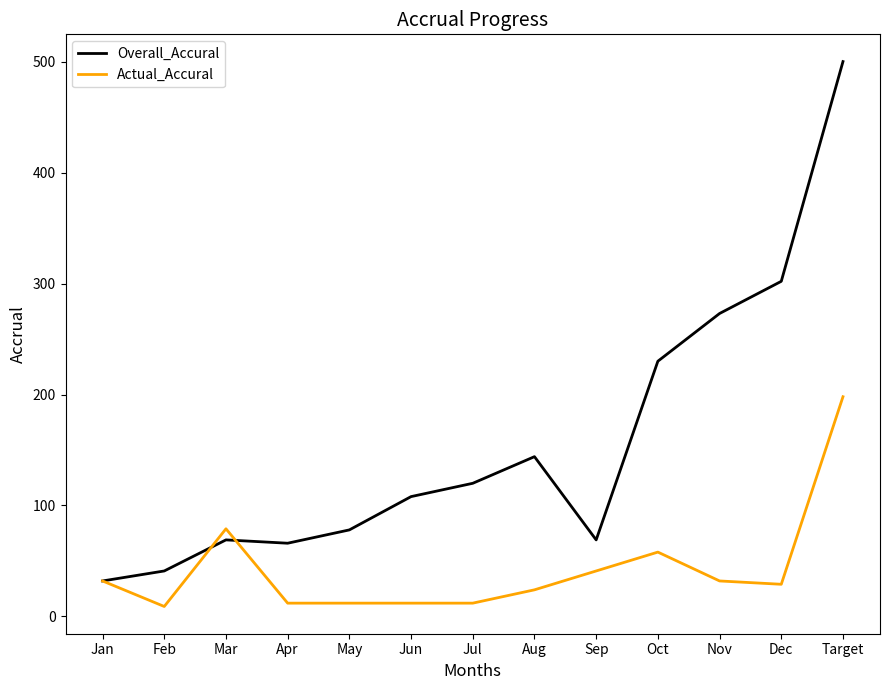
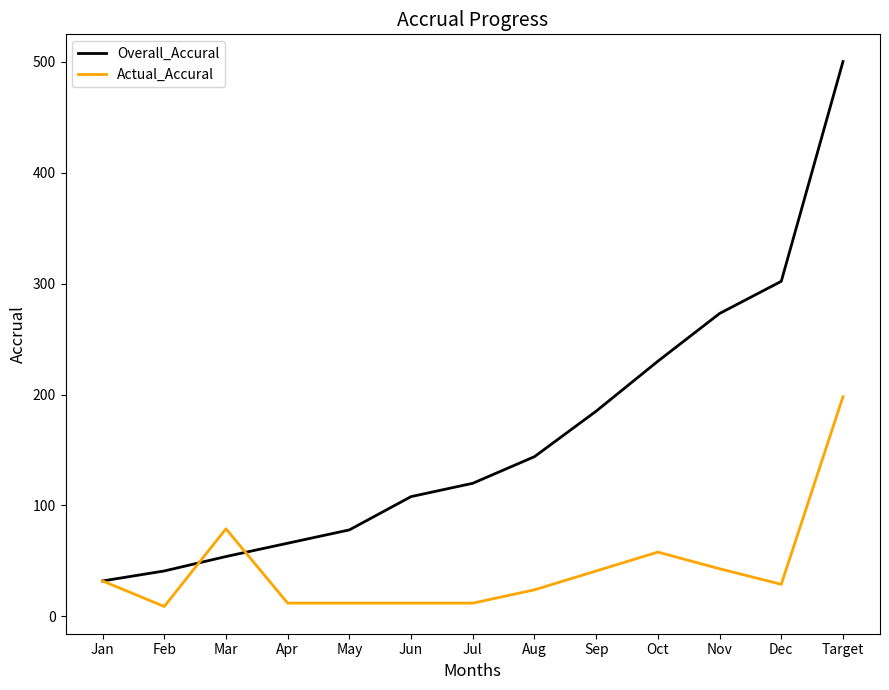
Overall_Accural, Mar: 69 -> 54
Overall_Accural, Sep: 69 -> 185
Actual_Accural, Nov: 32 -> 43
